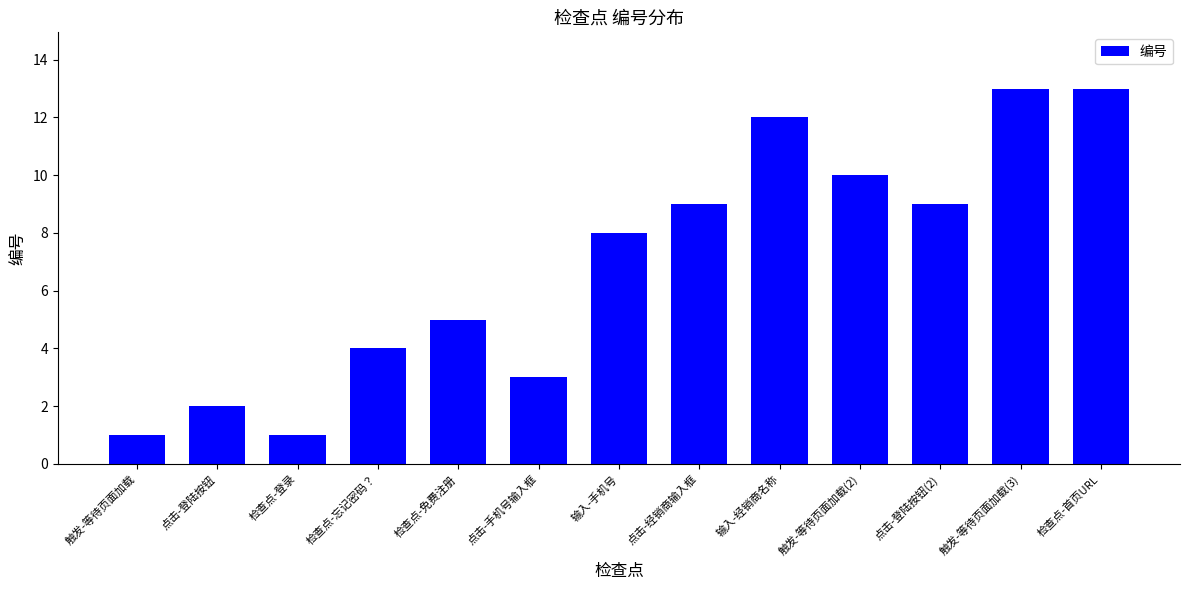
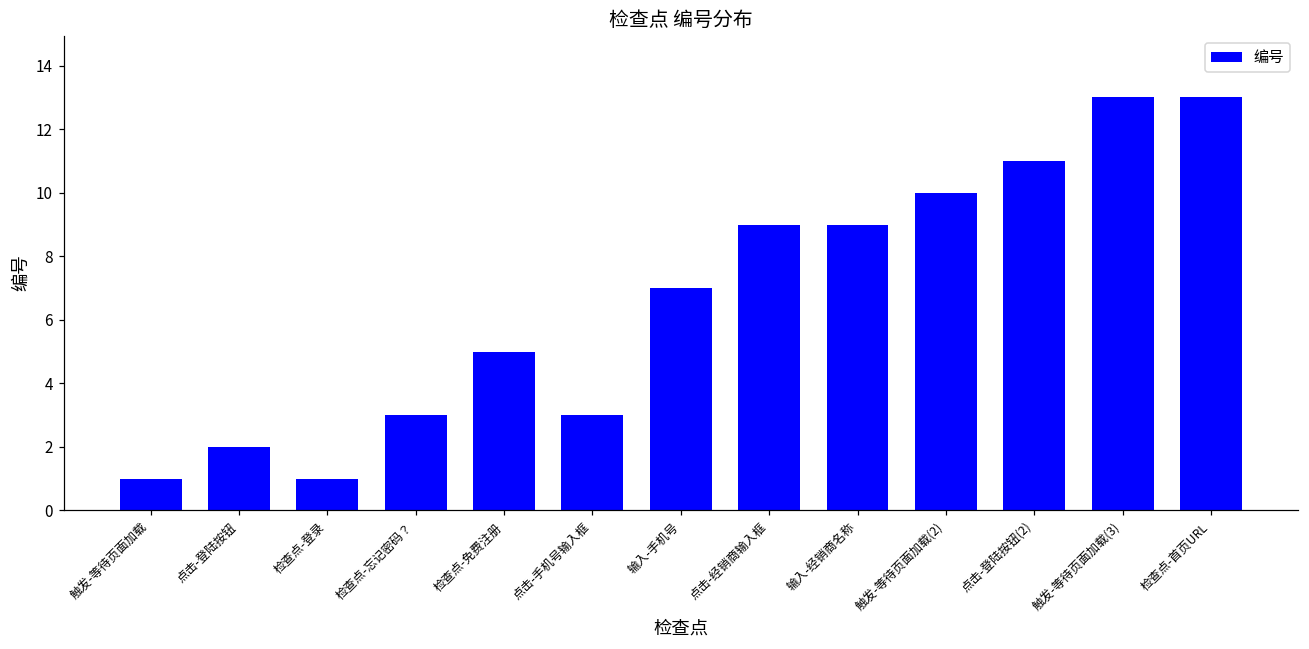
检查点-忘记密码？: 4 -> 3
输入-手机号: 8 -> 7
输入-经销商名称: 12 -> 9
点击-登陆按钮(2): 9 -> 11
